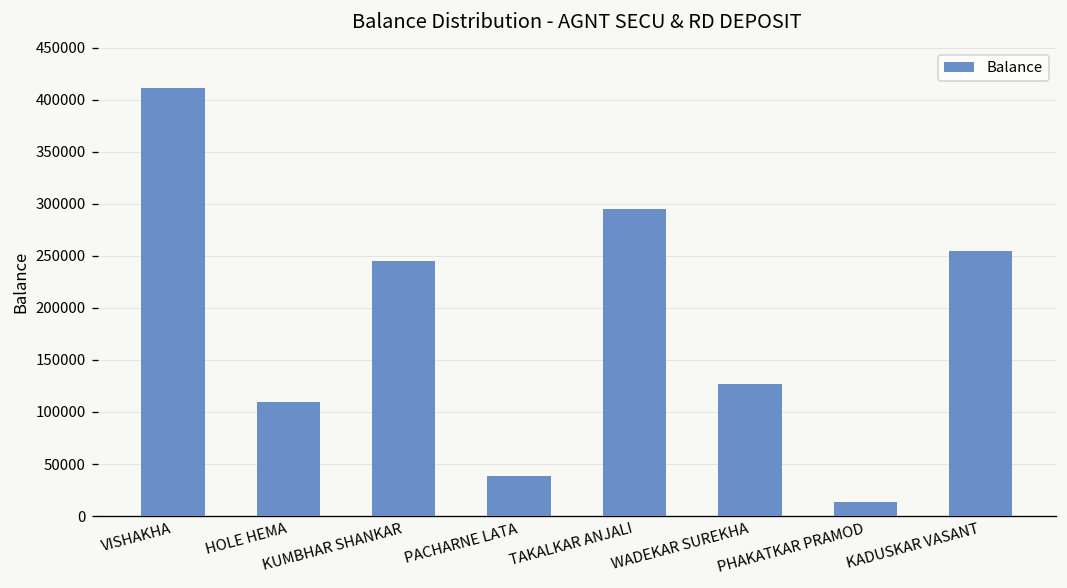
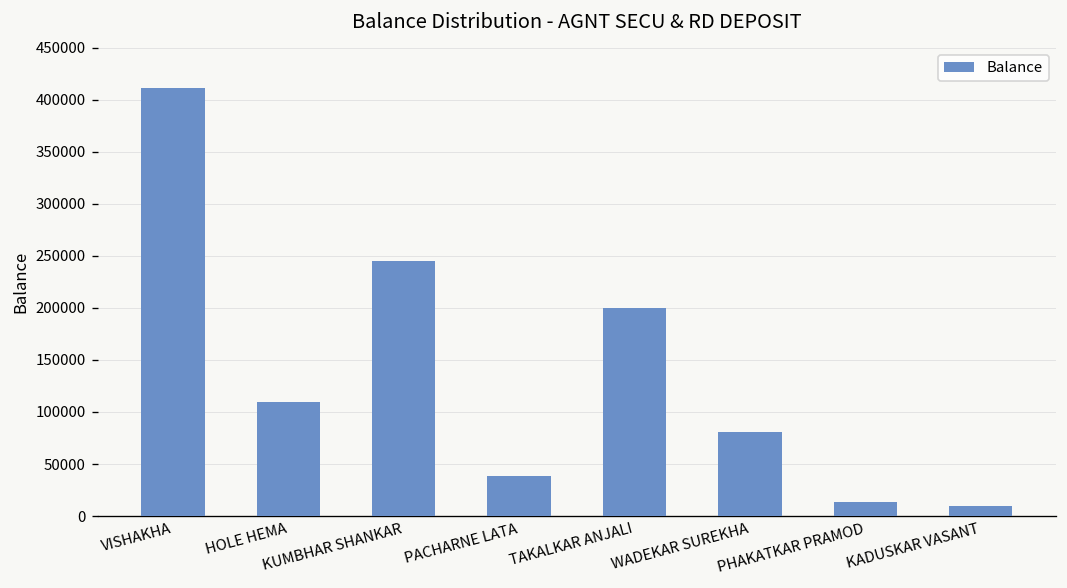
TAKALKAR ANJALI: 300000 -> 200000
WADEKAR SUREKHA: 130000 -> 80000
KADUSKAR VASANT: 250000 -> 10000
